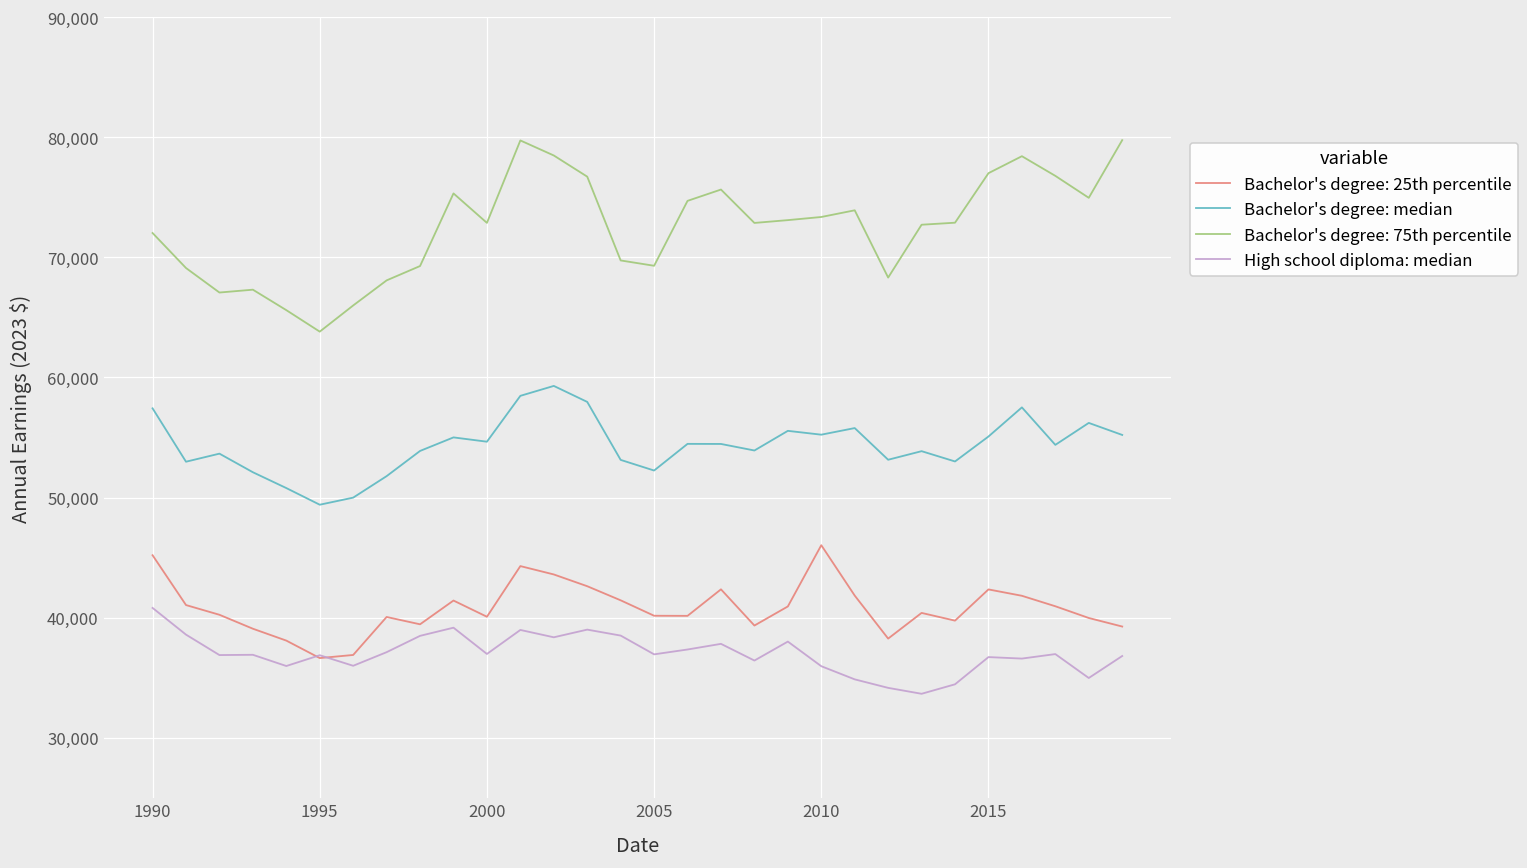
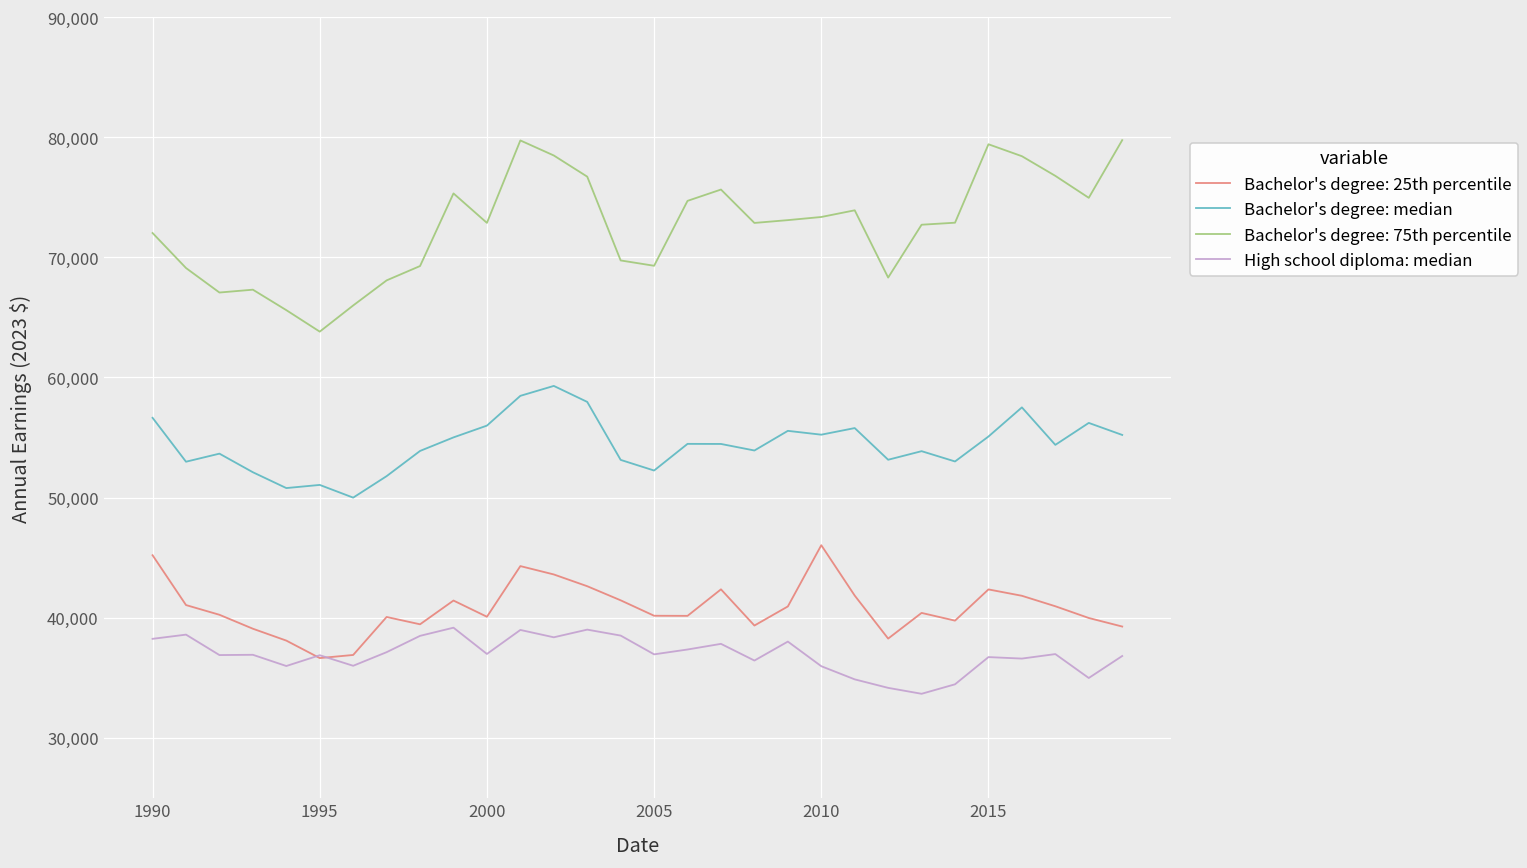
Bachelor's degree: median, 1990: 57,400 -> 56,600
High school diploma: median, 1990: 40,800 -> 38,200
Bachelor's degree: median, 1995: 49,400 -> 51,100
Bachelor's degree: median, 2000: 54,700 -> 56,000
Bachelor's degree: 75th percentile, 2015: 77,000 -> 79,400
